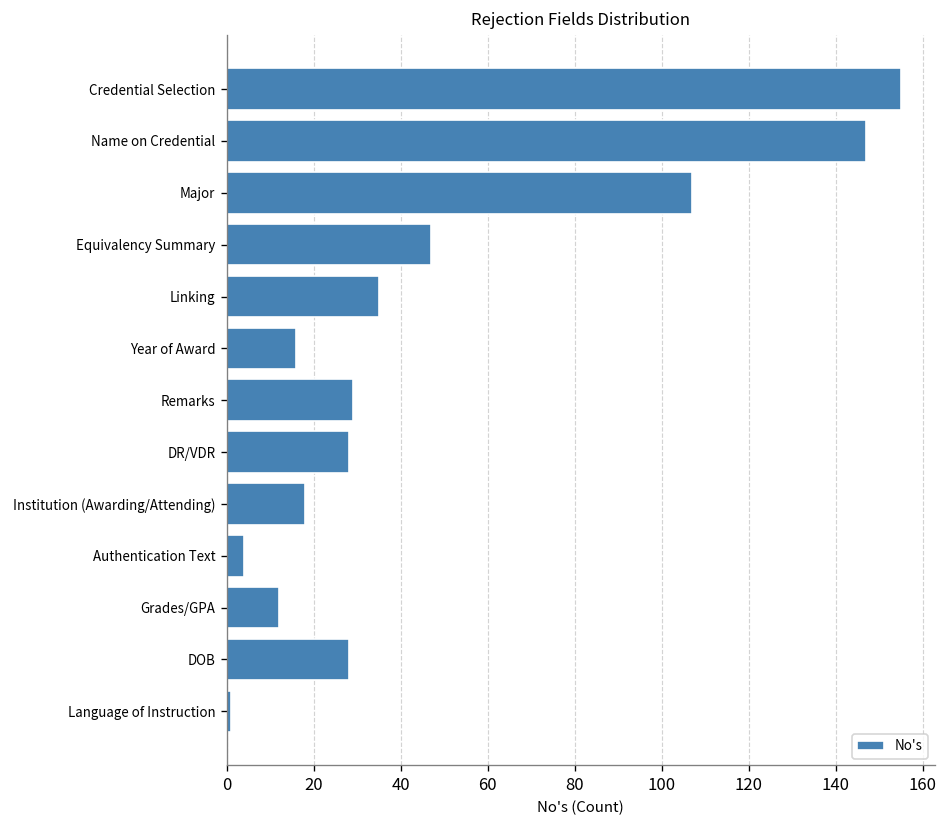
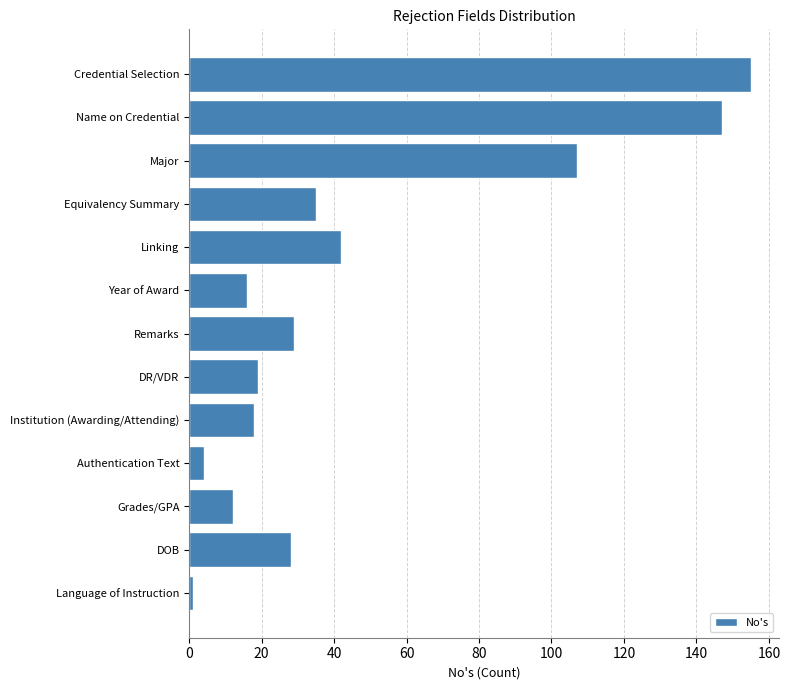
Equivalency Summary: 47 -> 35
Linking: 35 -> 42
DR/VDR: 28 -> 19
